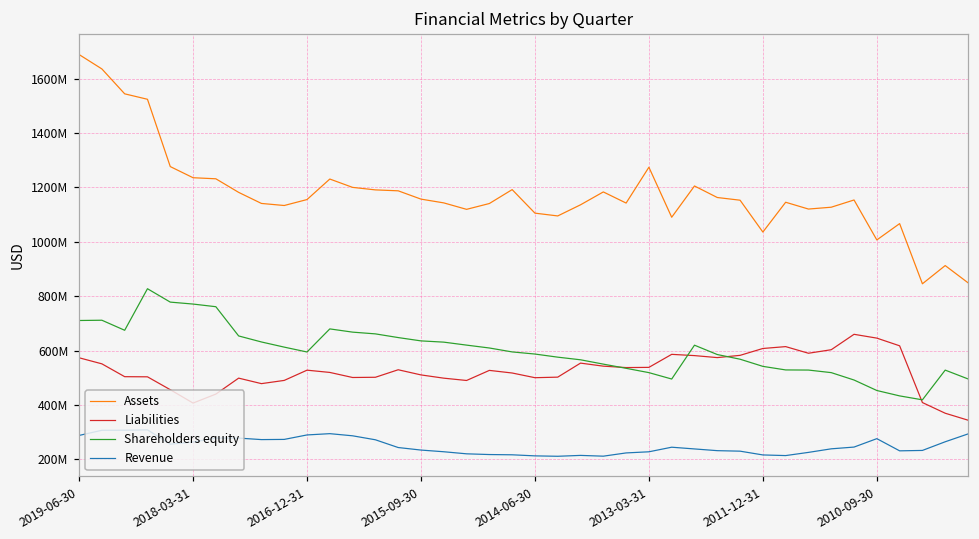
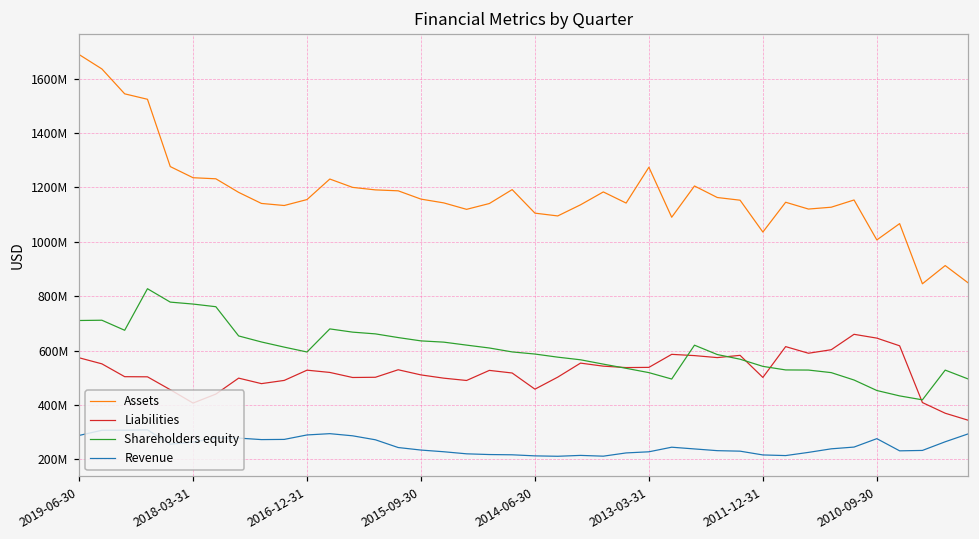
Liabilities, 2014-06-30: 500000000 -> 460000000
Liabilities, 2011-12-31: 610000000 -> 500000000
